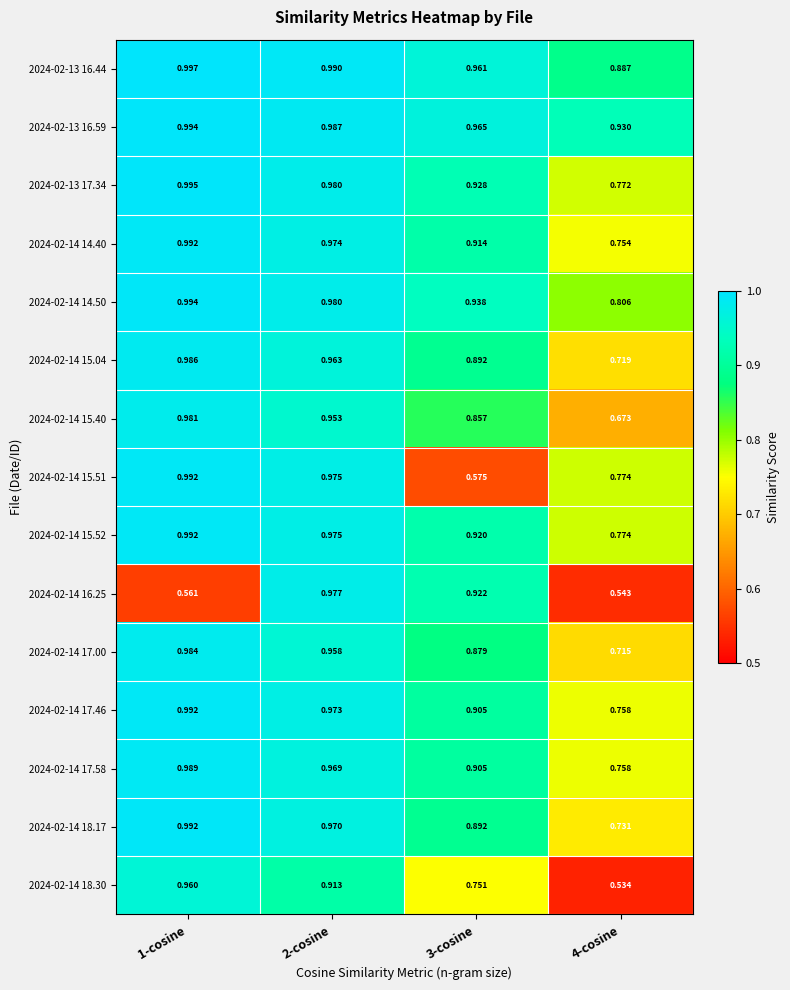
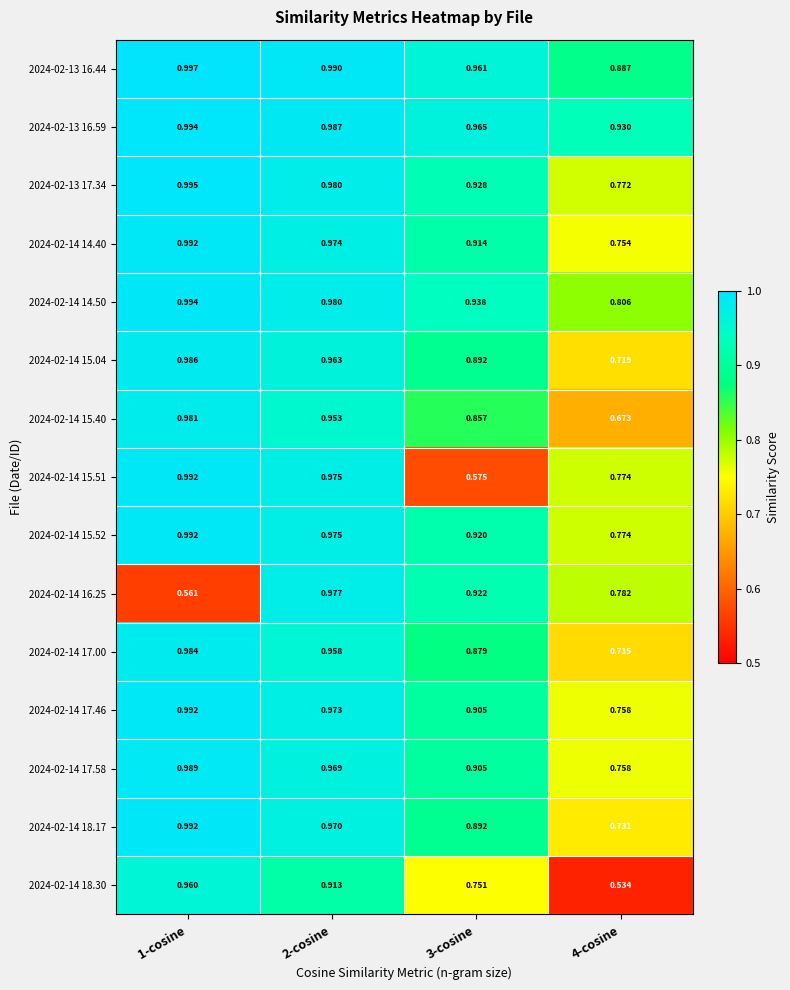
2024-02-14 16.25, 4-cosine: 0.543 -> 0.782
